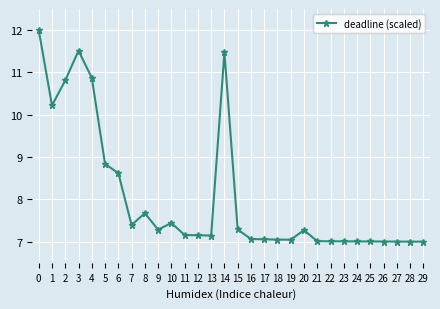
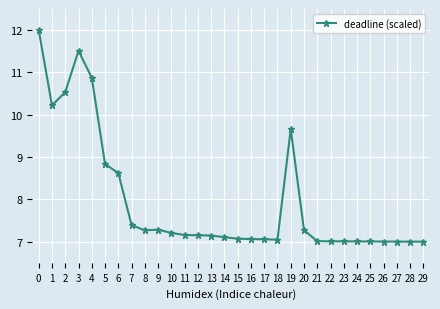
2: 10.8 -> 10.5
8: 7.7 -> 7.3
10: 7.4 -> 7.2
14: 11.5 -> 7.1
15: 7.3 -> 7.1
19: 7.0 -> 9.7
